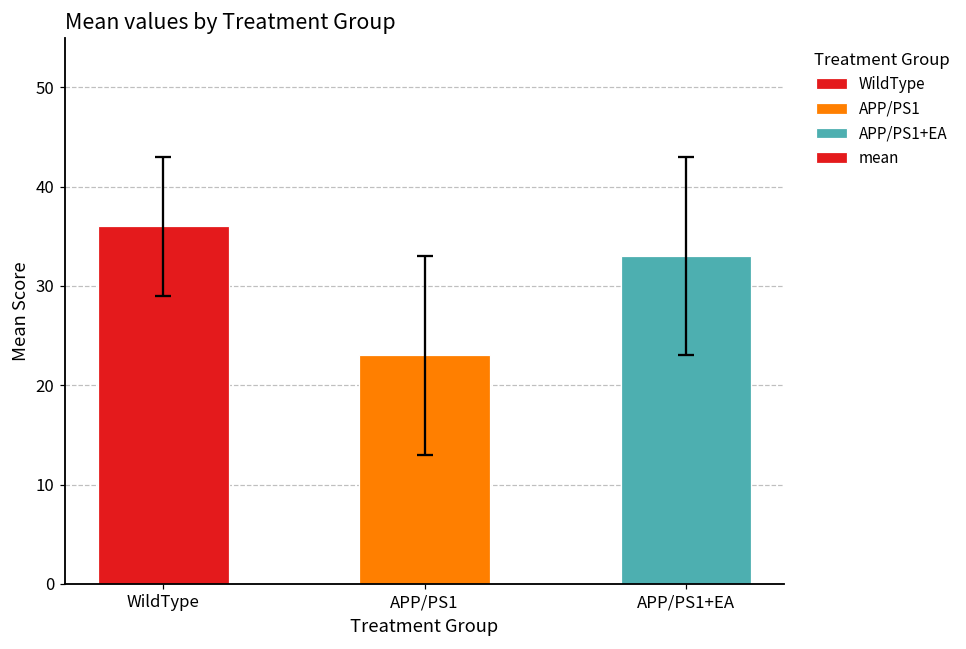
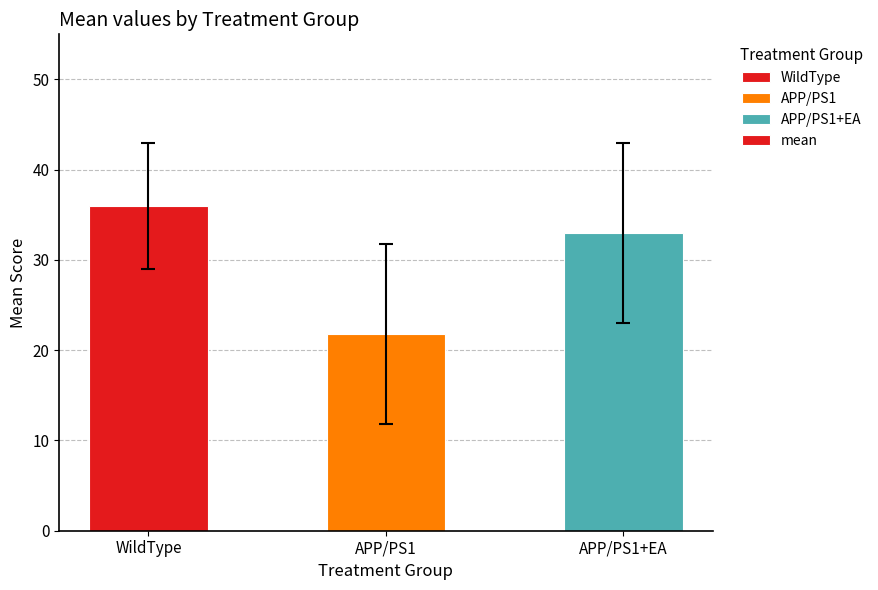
mean, APP/PS1: 23 -> 22
